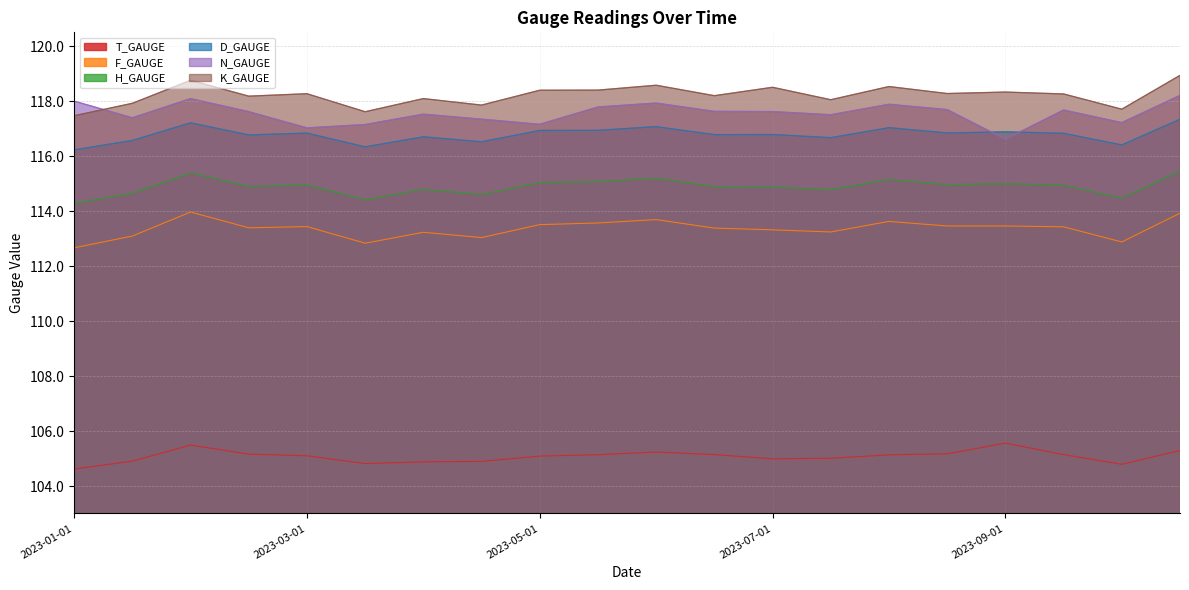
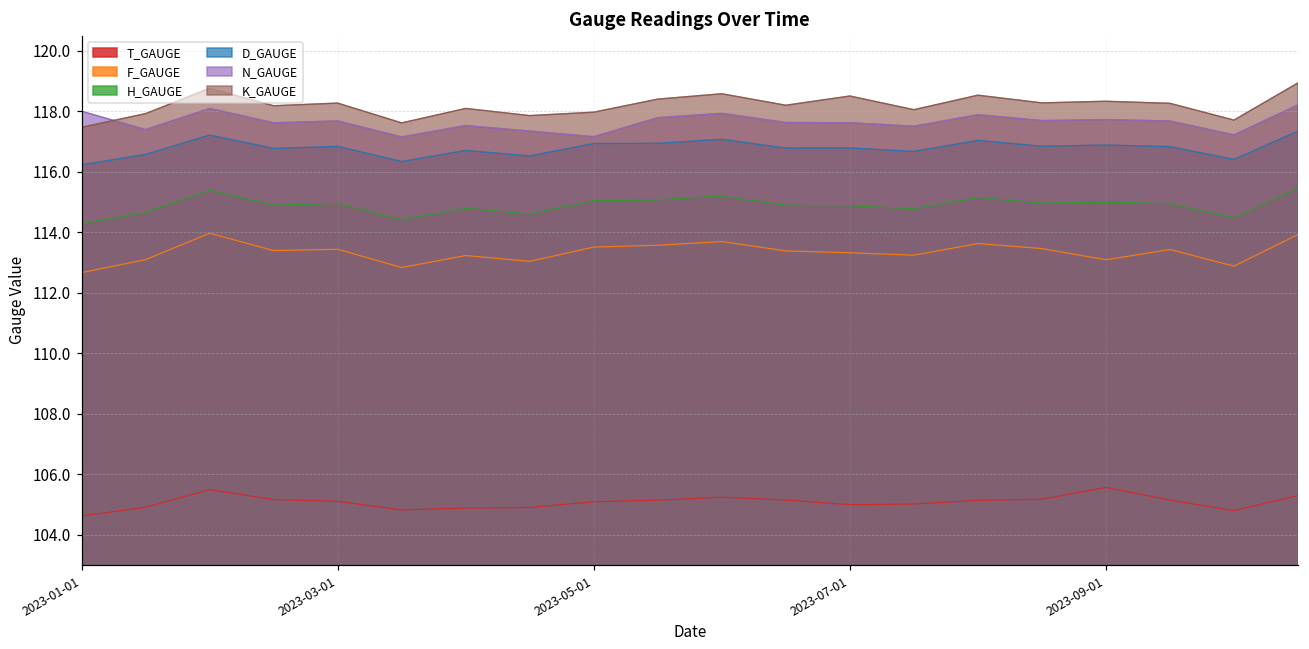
N_GAUGE, 2023-03-01: 117.0 -> 117.7
K_GAUGE, 2023-05-01: 118.4 -> 118.0
F_GAUGE, 2023-09-01: 113.5 -> 113.1
N_GAUGE, 2023-09-01: 116.6 -> 117.7
